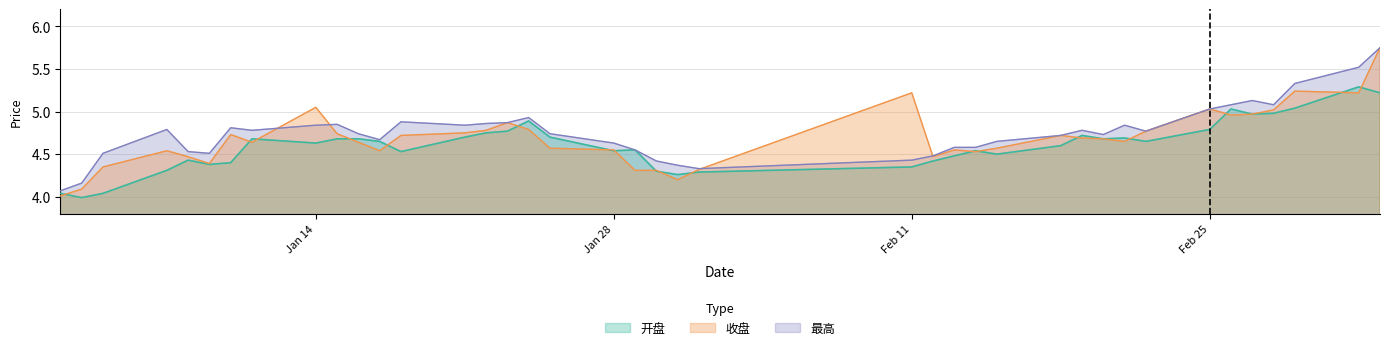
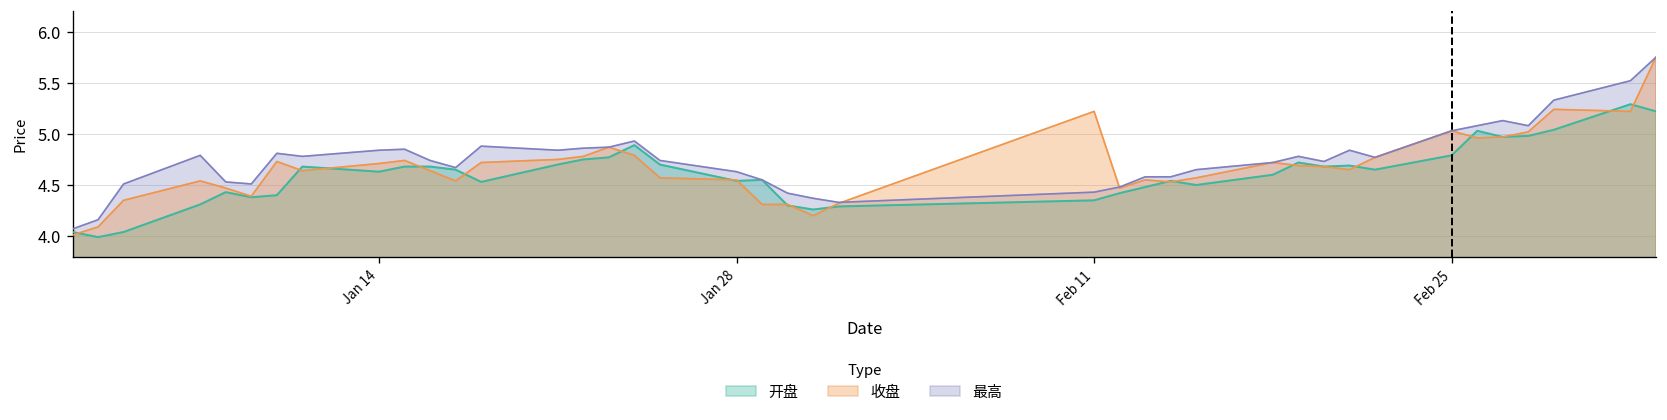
收盘, Jan 14: 5.1 -> 4.7
